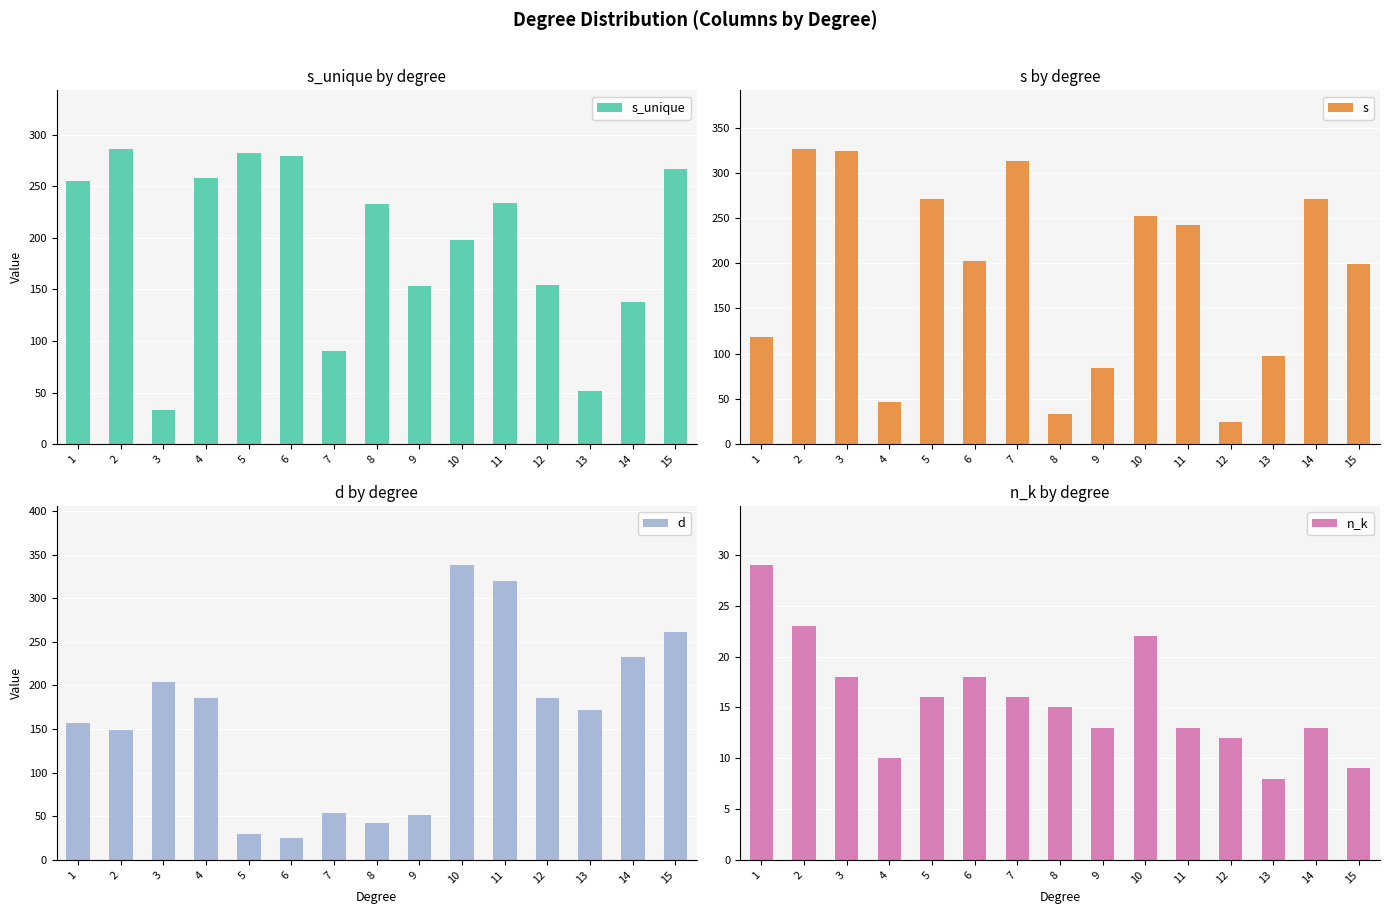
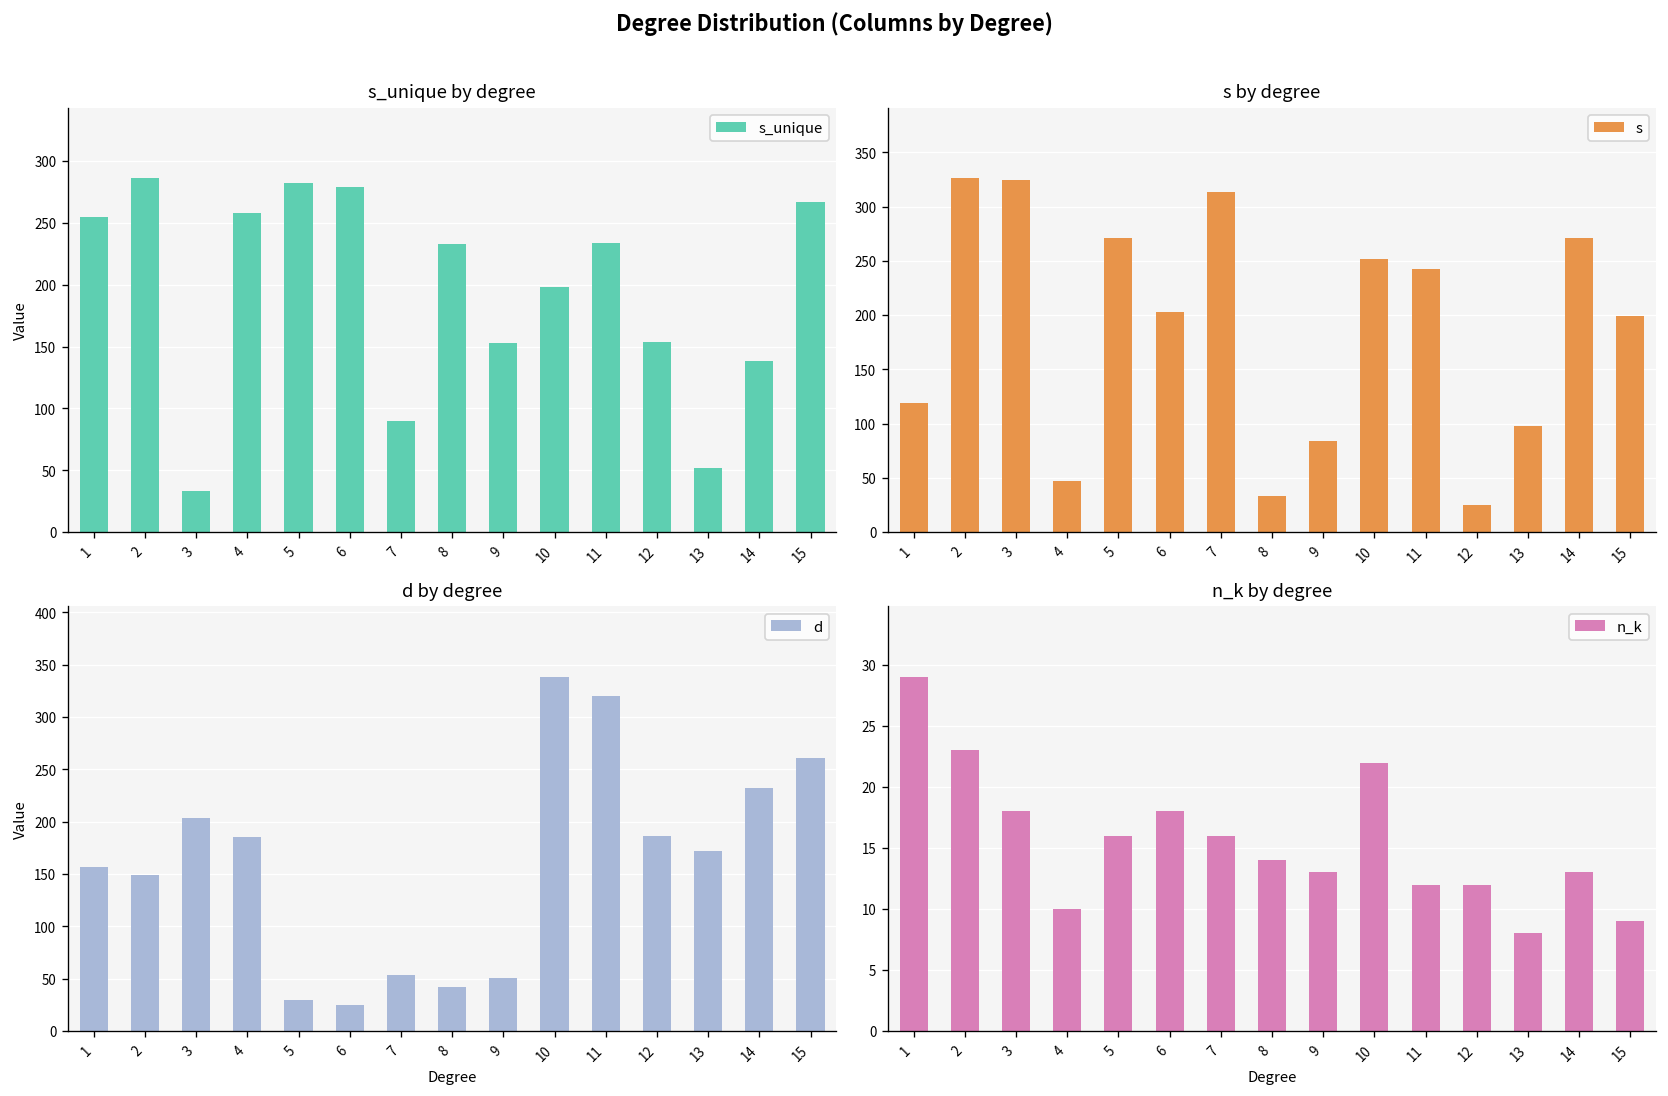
n_k by degree, 8: 15 -> 14
n_k by degree, 11: 13 -> 12
